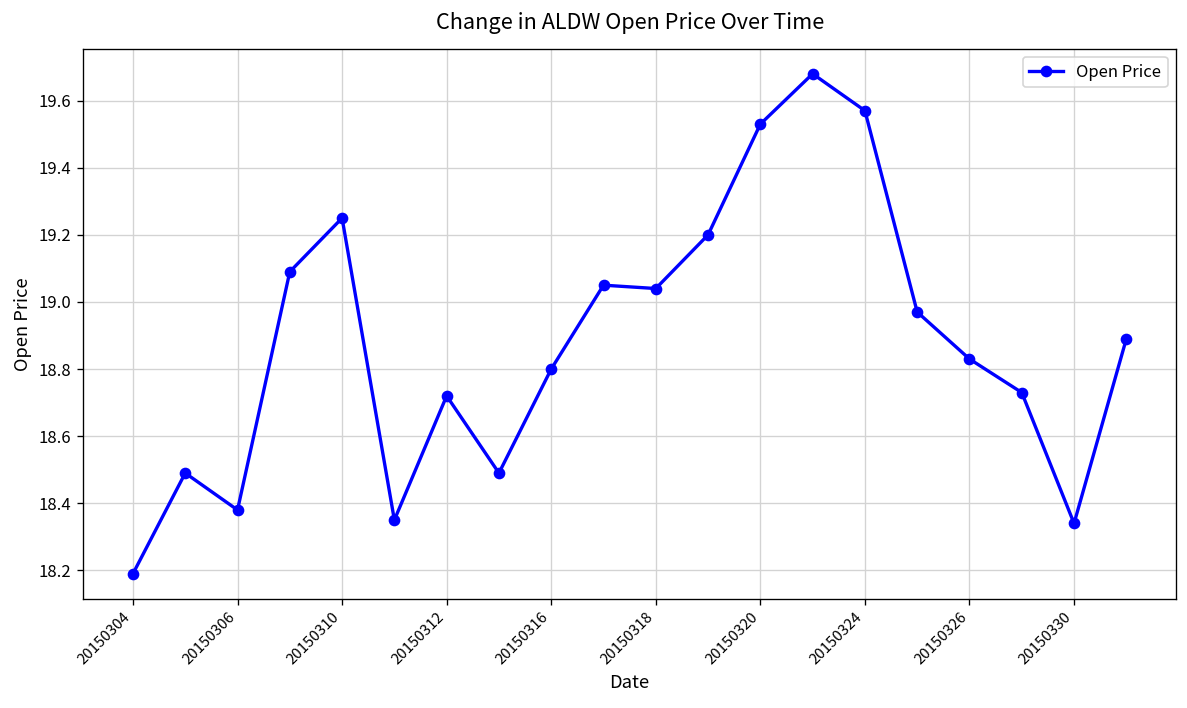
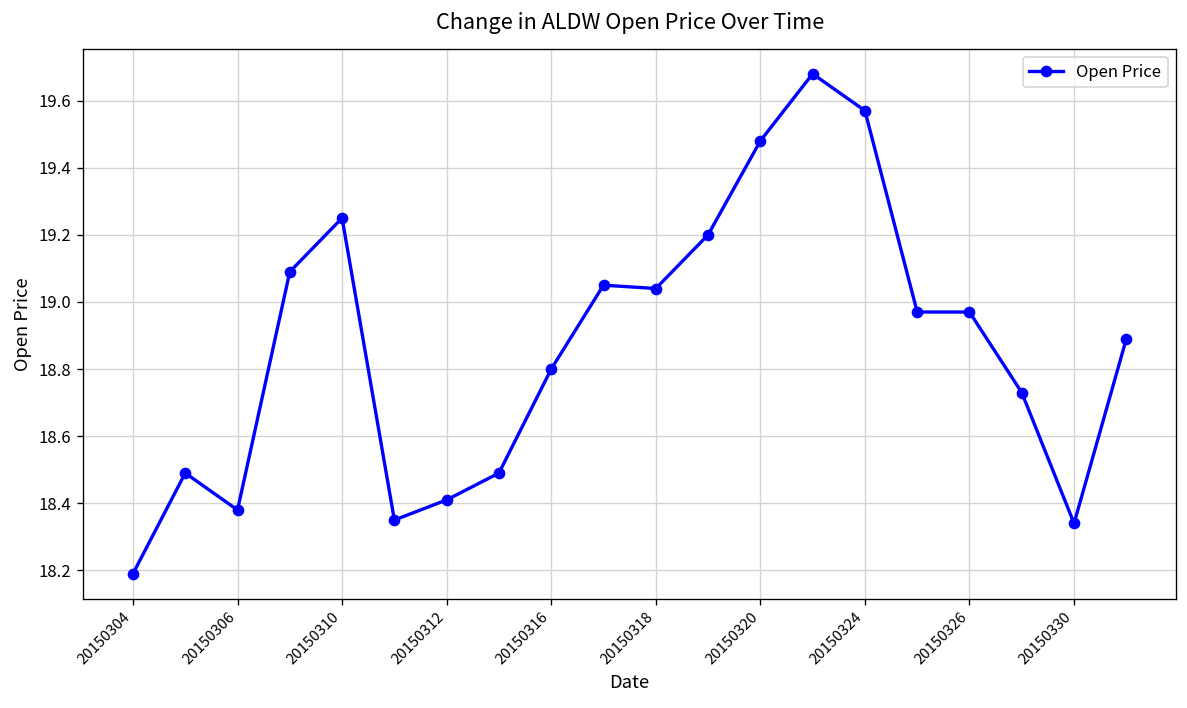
20150312: 18.72 -> 18.41
20150320: 19.53 -> 19.48
20150326: 18.83 -> 18.97
